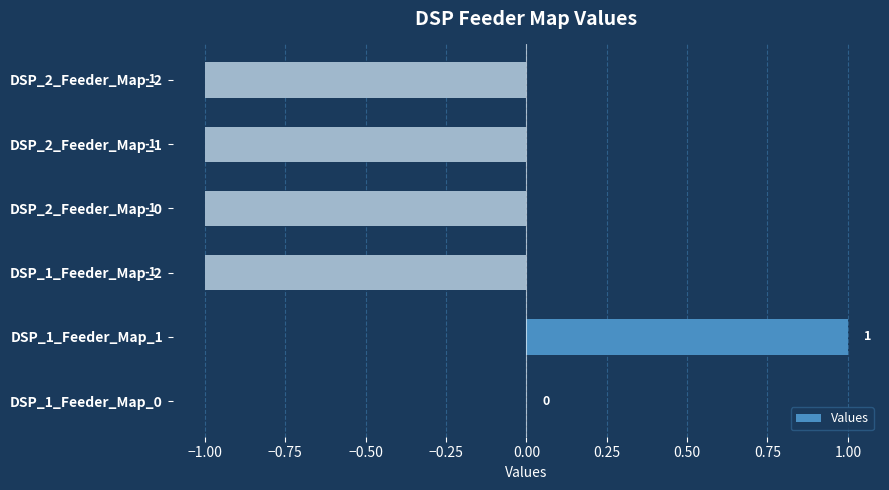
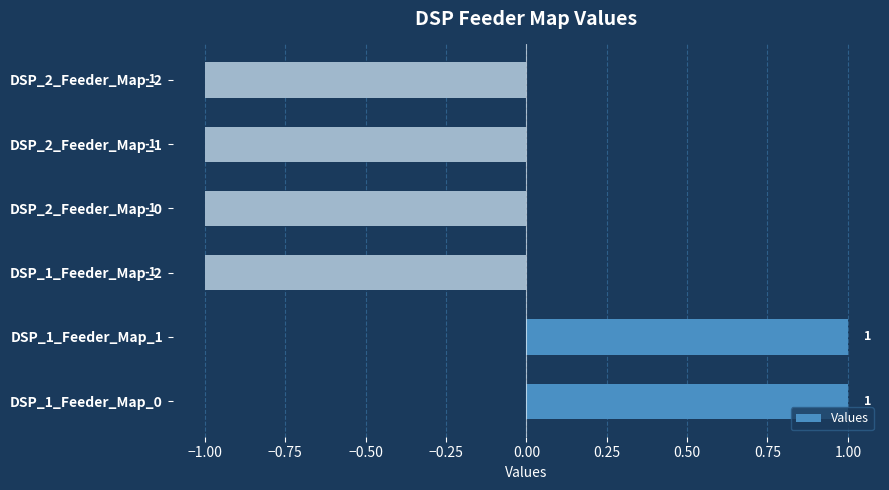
DSP_1_Feeder_Map_0: 0 -> 1
